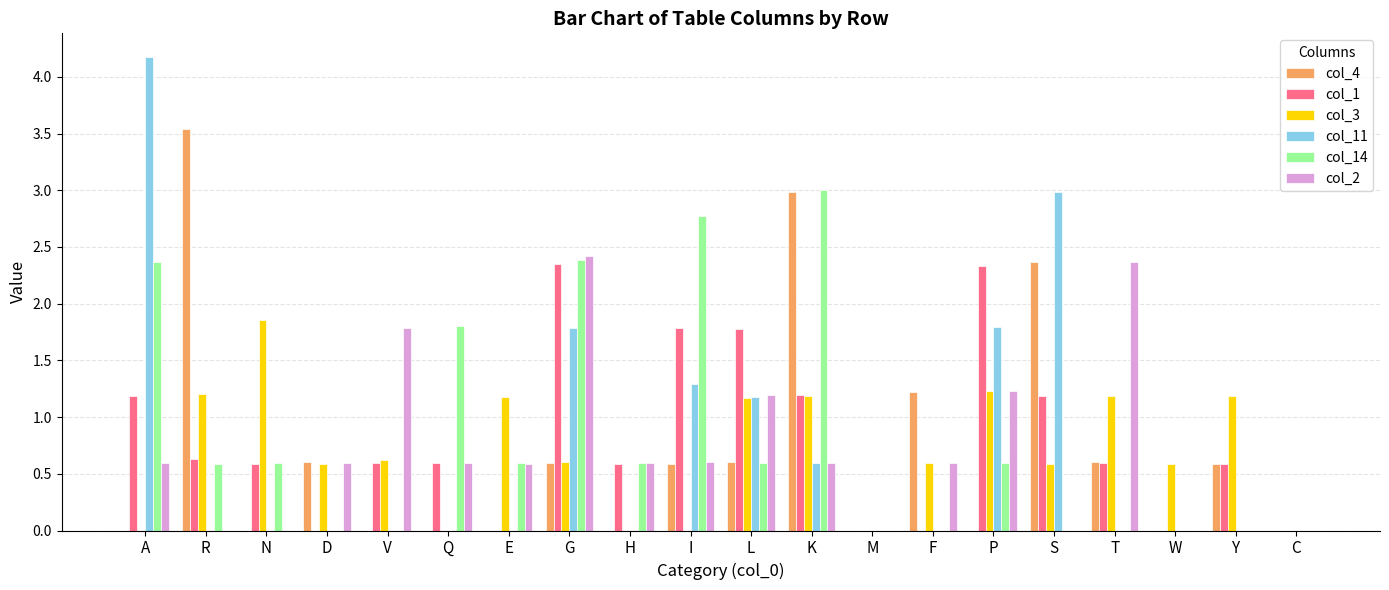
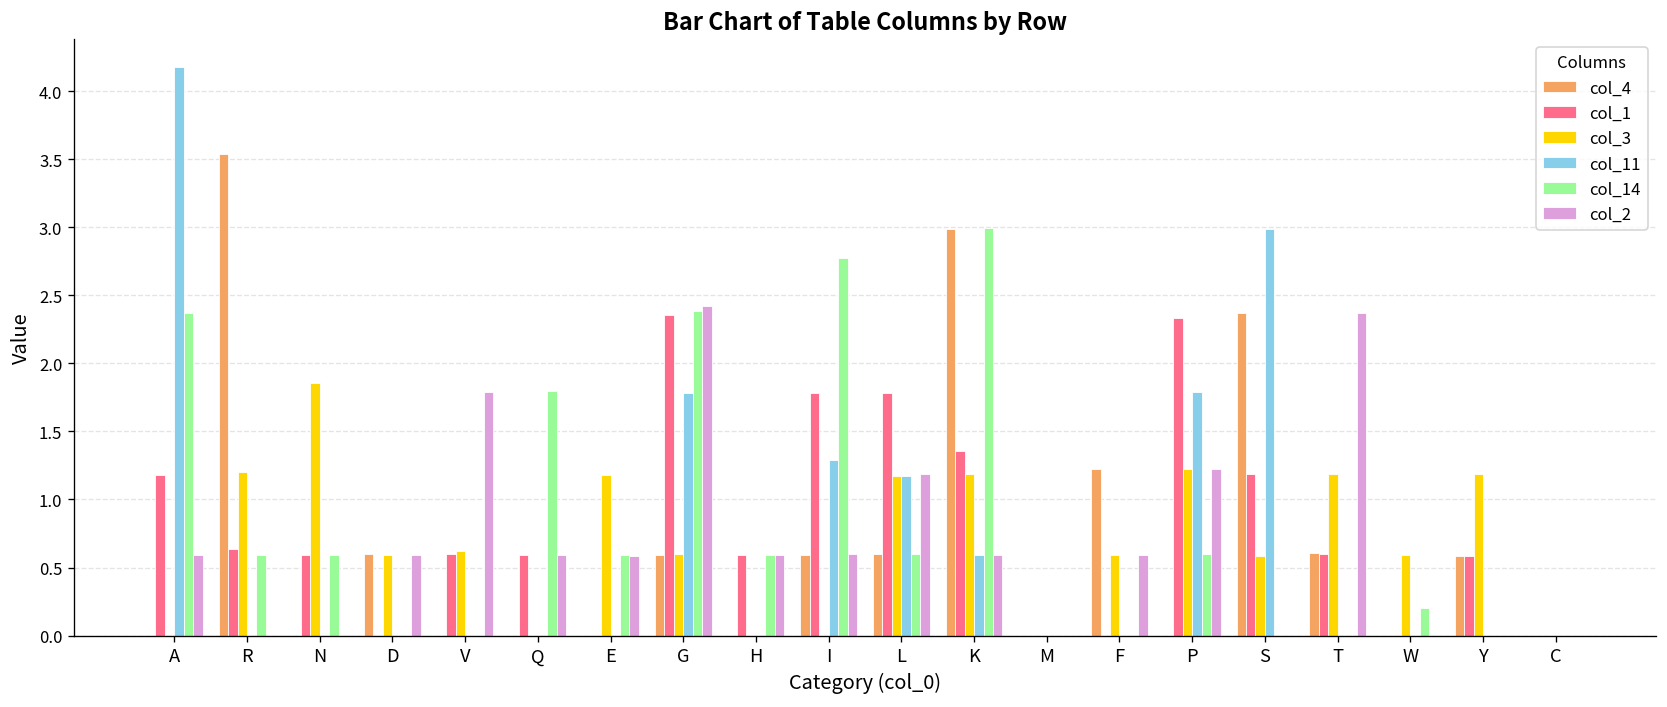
col_1, K: 1.19 -> 1.36
col_14, W: 0.0 -> 0.2
